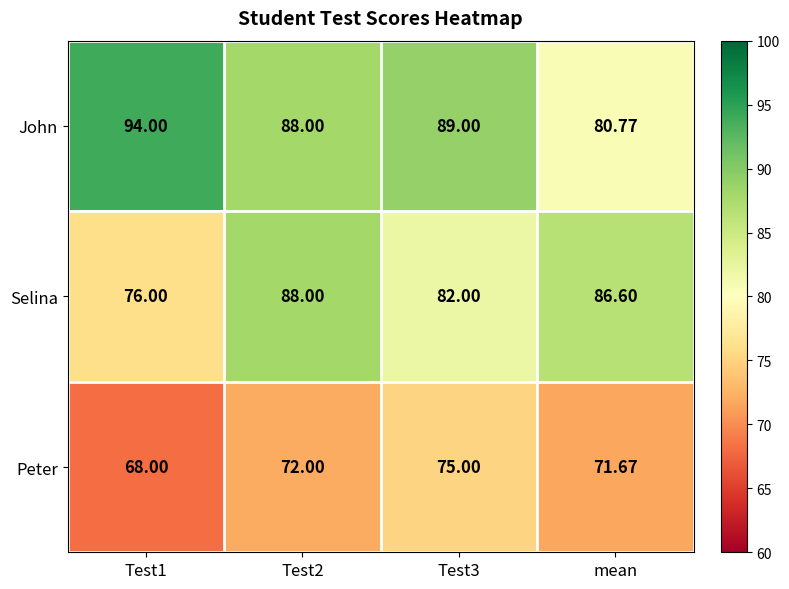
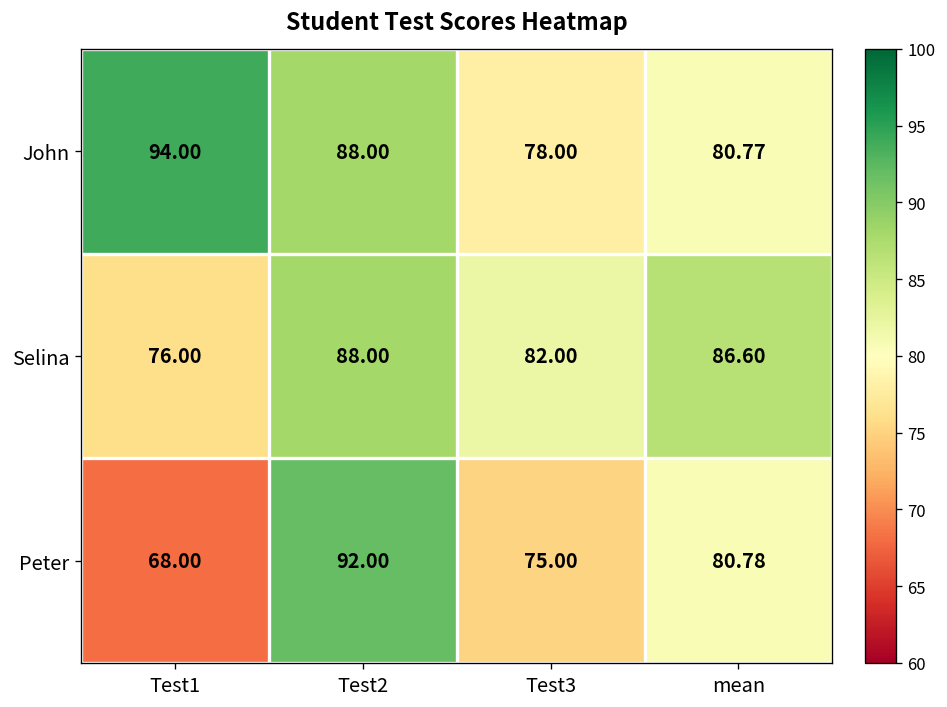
John, Test3: 89.00 -> 78.00
Peter, Test2: 72.00 -> 92.00
Peter, mean: 71.67 -> 80.78
